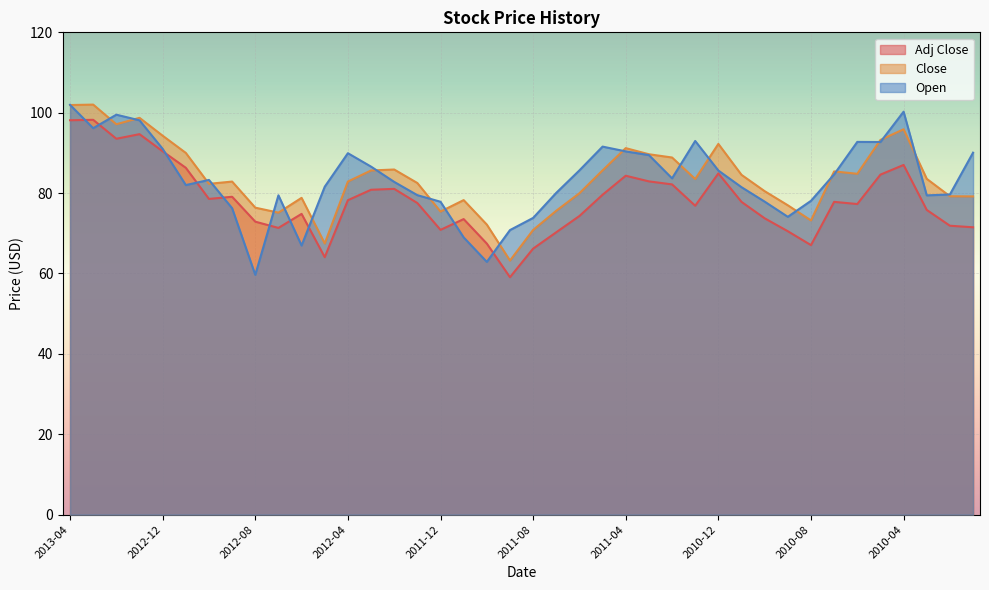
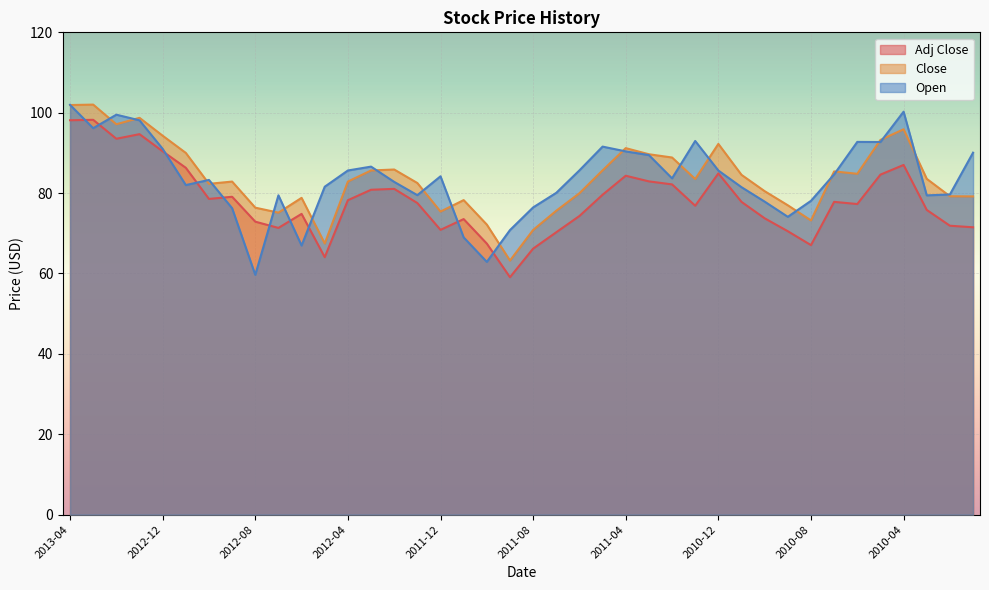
Open, 2012-04: 90 -> 86
Open, 2011-12: 78 -> 84
Open, 2011-08: 74 -> 76
